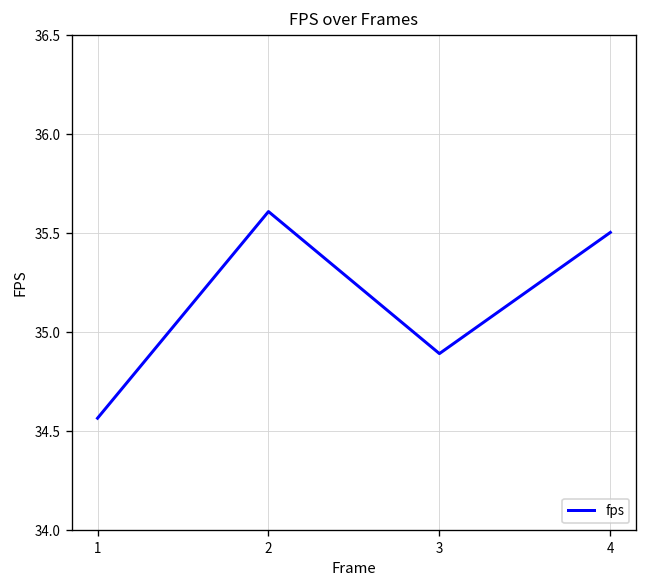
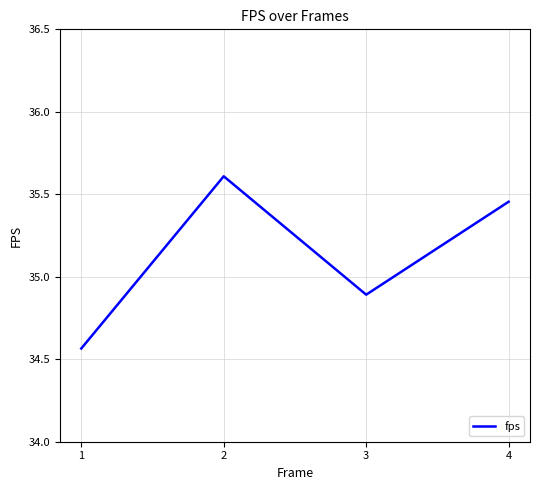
4: 35.50 -> 35.45
